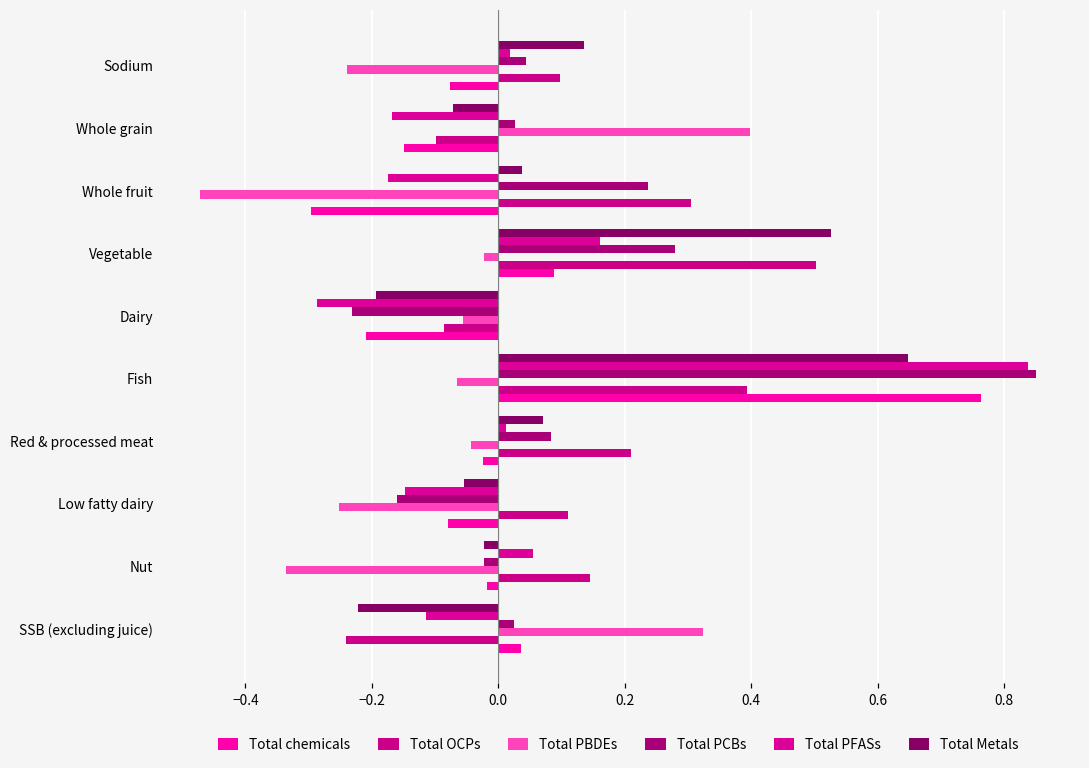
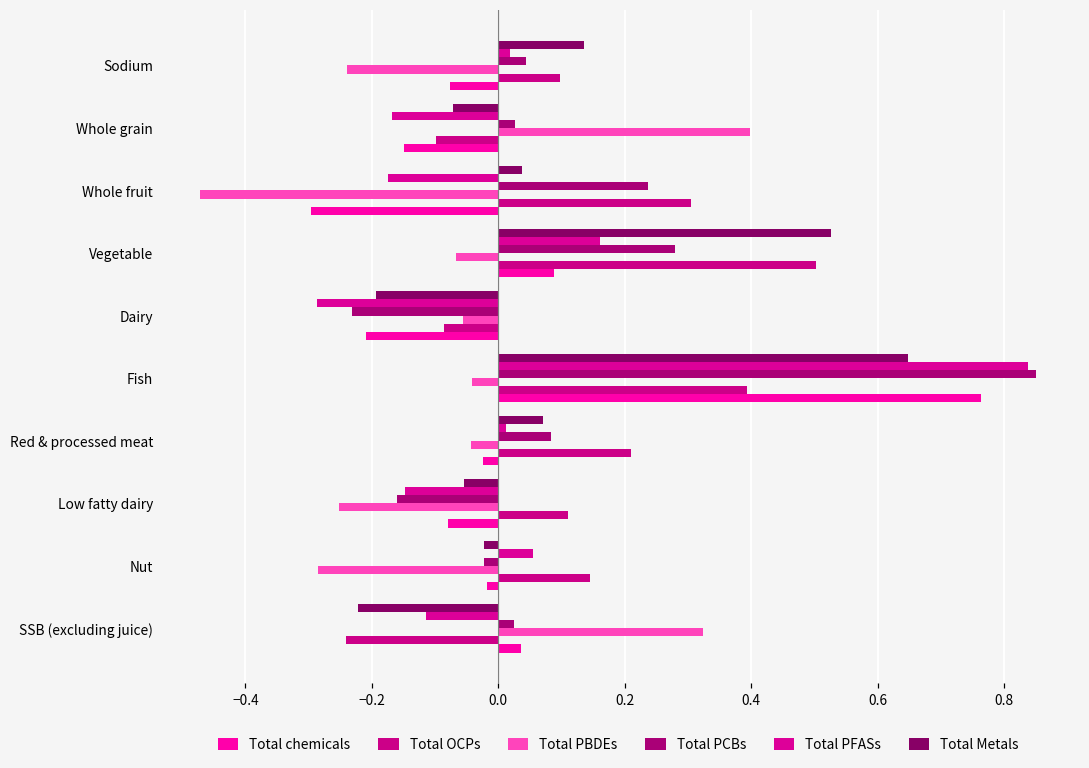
Total PBDEs, Vegetable: -0.02 -> -0.07
Total PBDEs, Fish: -0.06 -> -0.04
Total PBDEs, Nut: -0.34 -> -0.29
